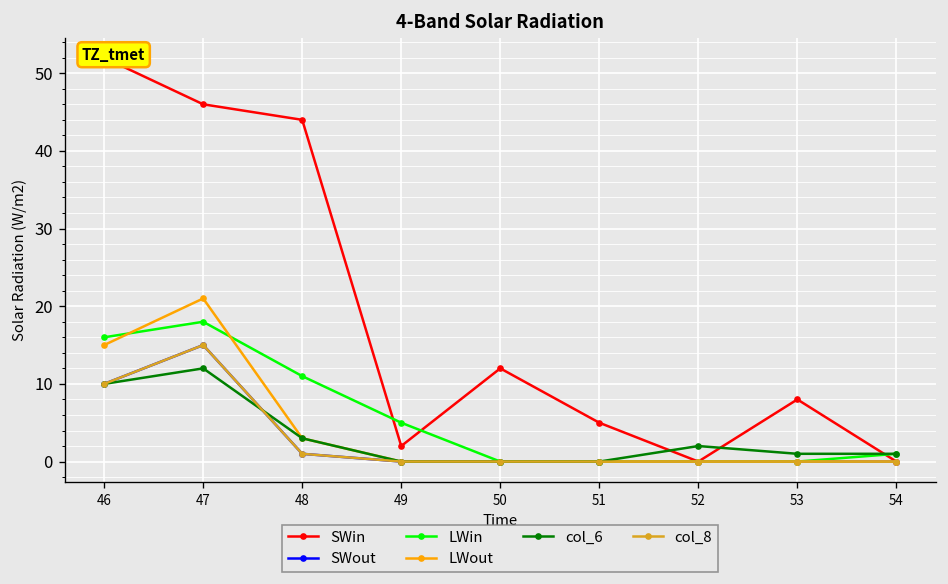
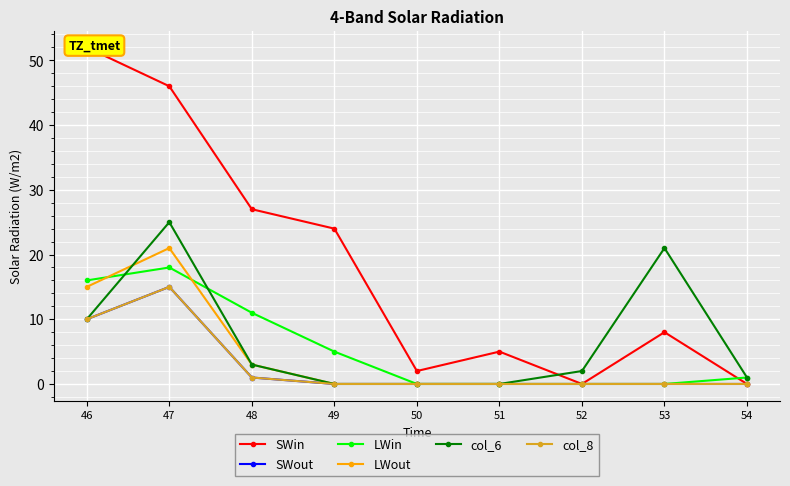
col_6, 47: 12 -> 25
SWin, 48: 44 -> 27
SWin, 49: 2 -> 24
SWin, 50: 12 -> 2
col_6, 53: 1 -> 21
